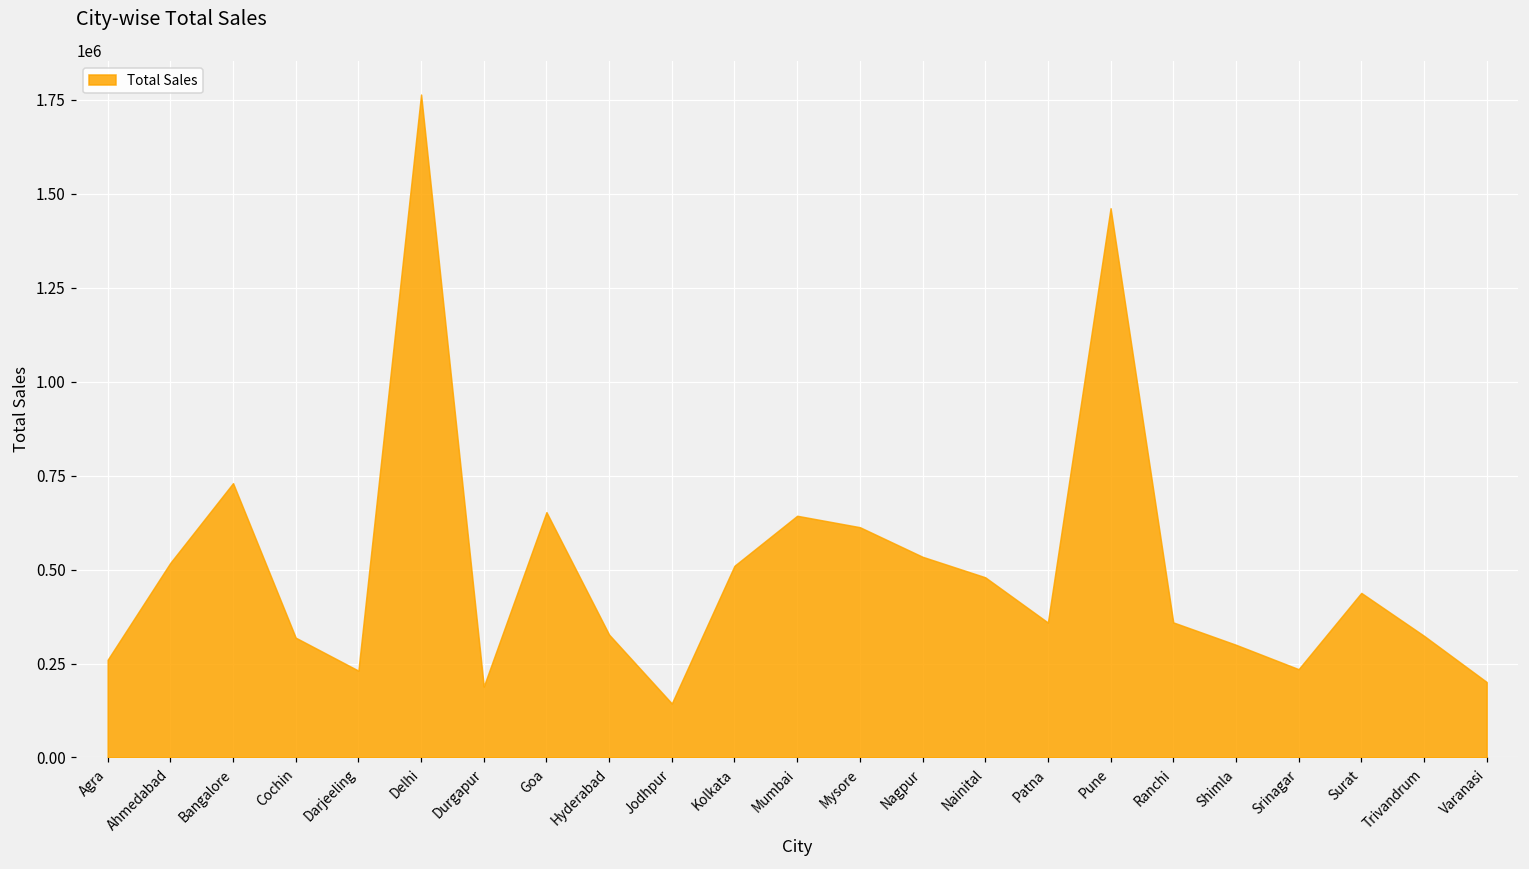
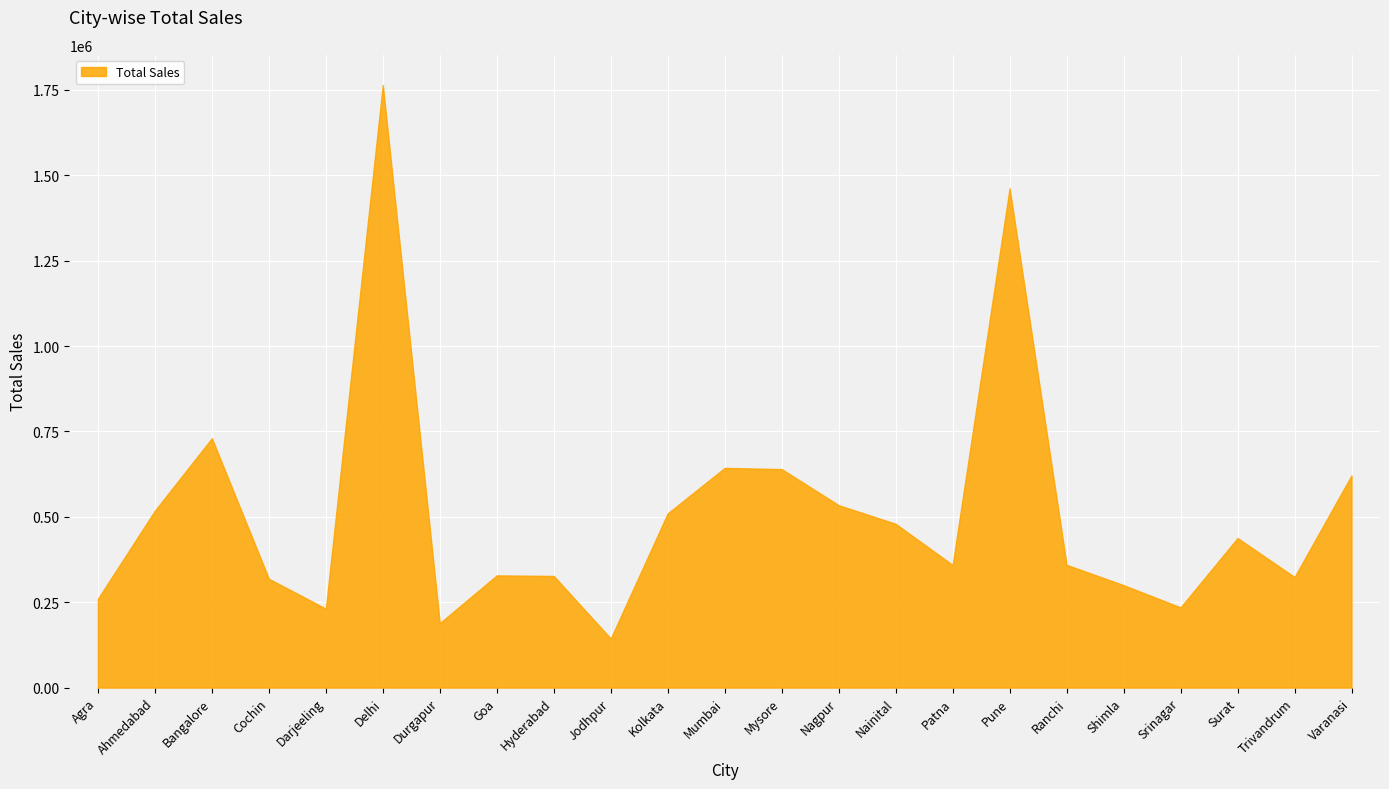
Goa: 650000 -> 330000
Mysore: 610000 -> 640000
Varanasi: 200000 -> 620000
